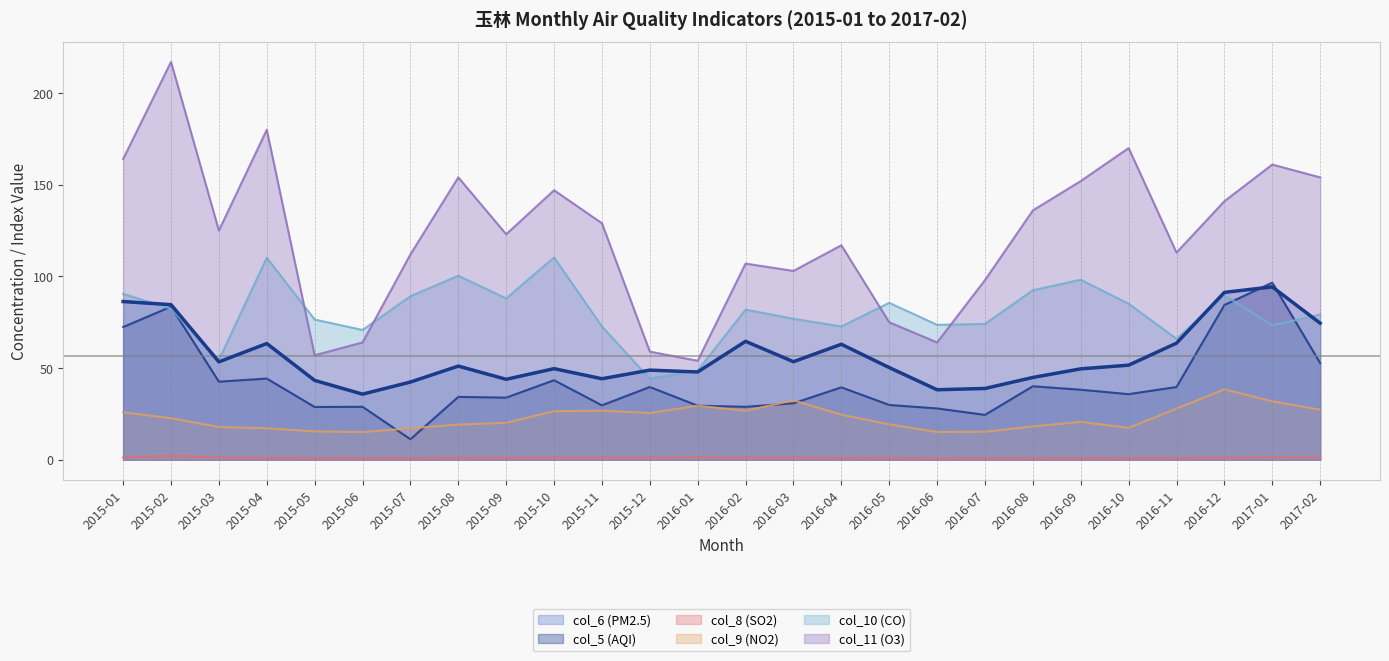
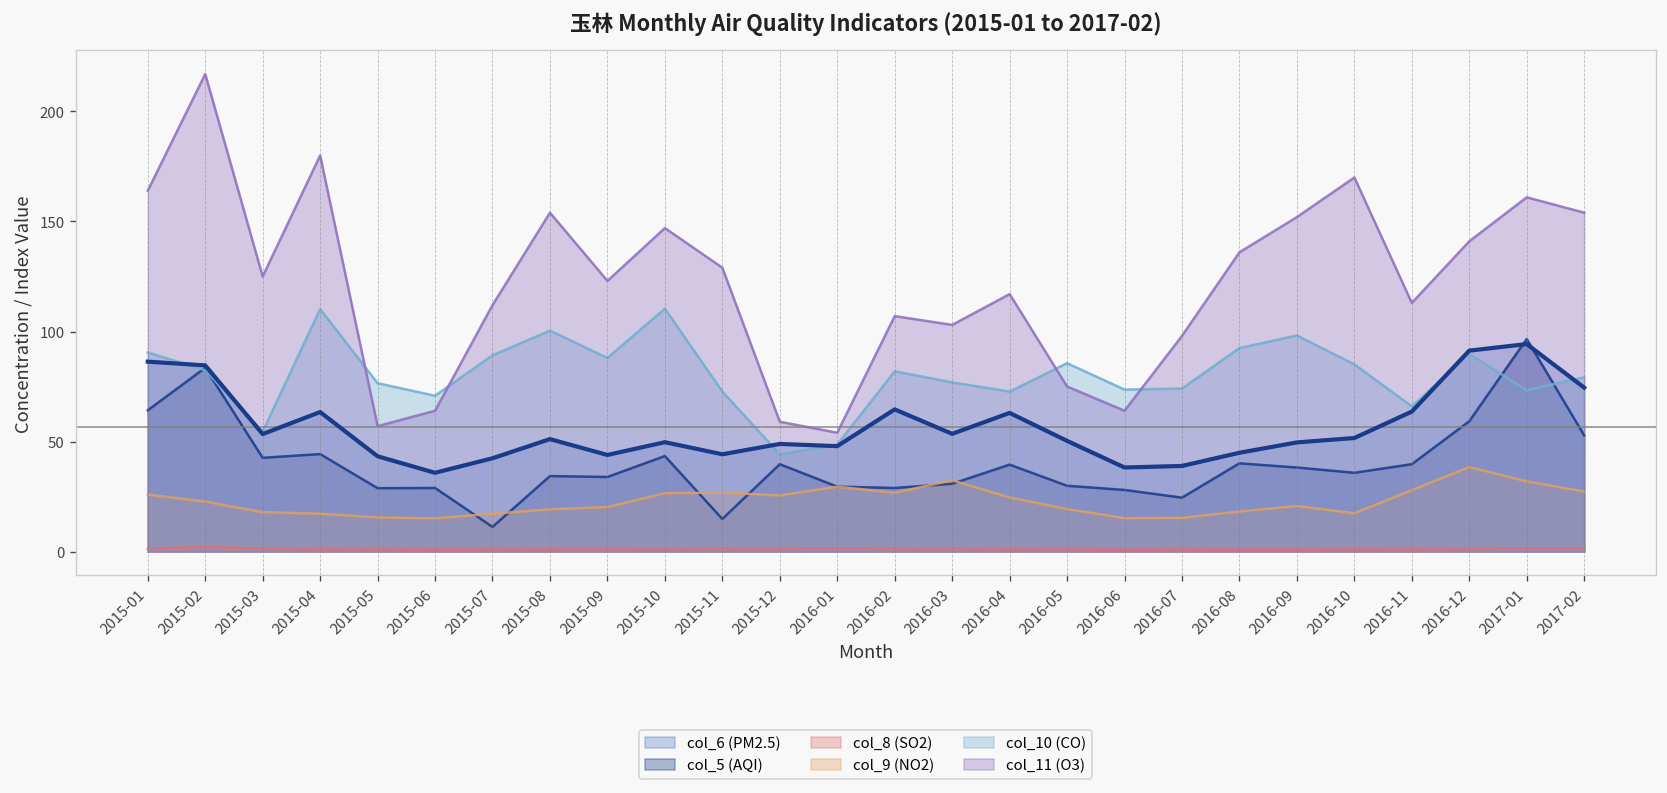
col_5 (AQI), 2015-01: 72 -> 64
col_5 (AQI), 2015-11: 30 -> 15
col_5 (AQI), 2016-12: 84 -> 59
